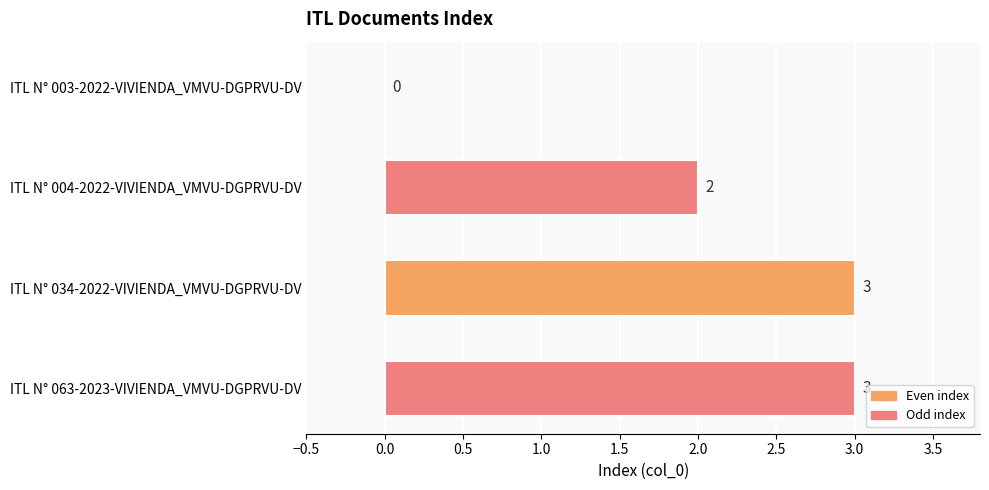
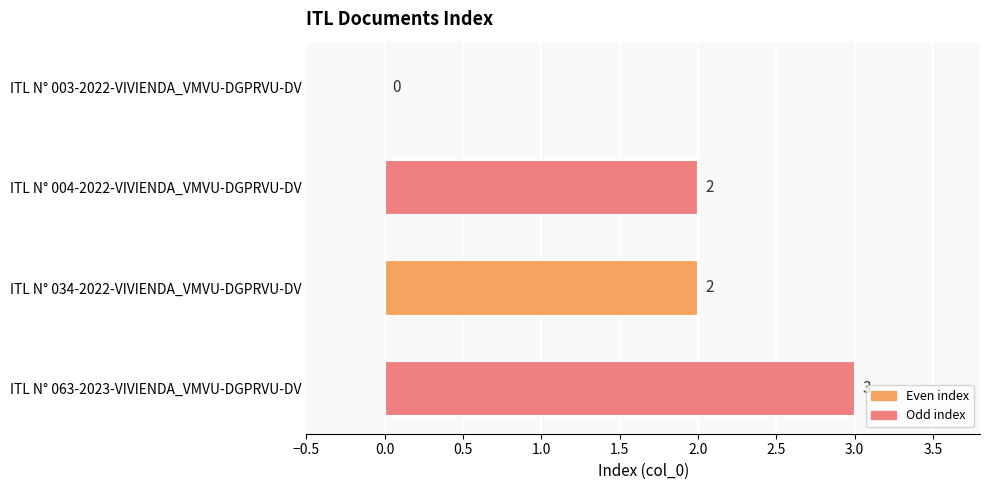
ITL N° 034-2022-VIVIENDA_VMVU-DGPRVU-DV: 3 -> 2
